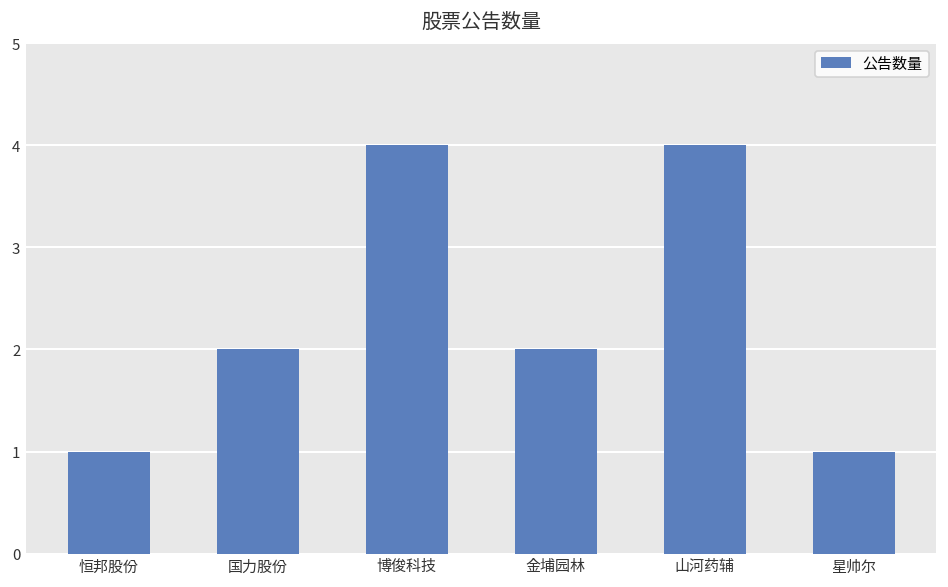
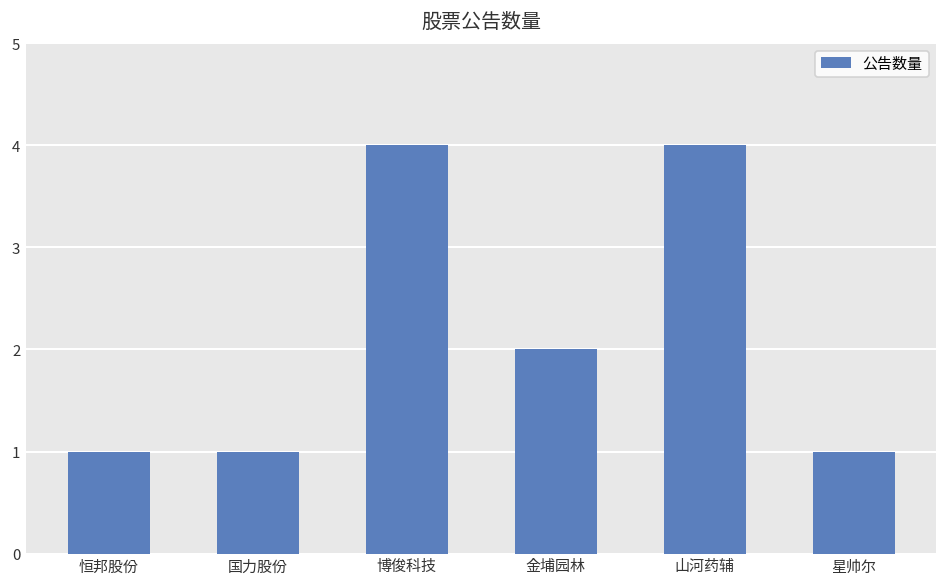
国力股份: 2 -> 1
